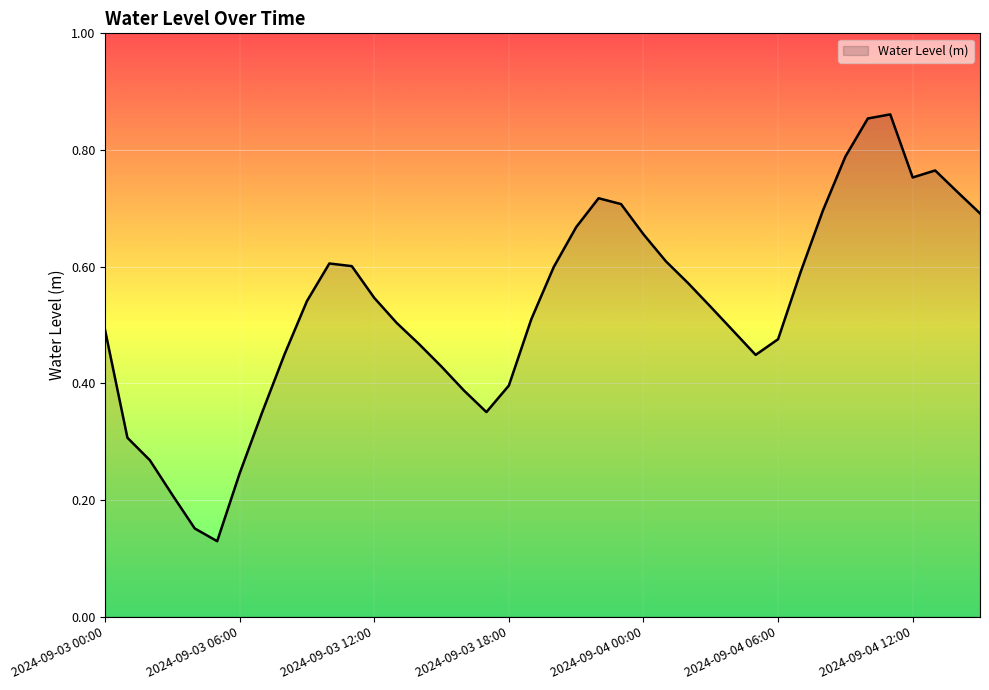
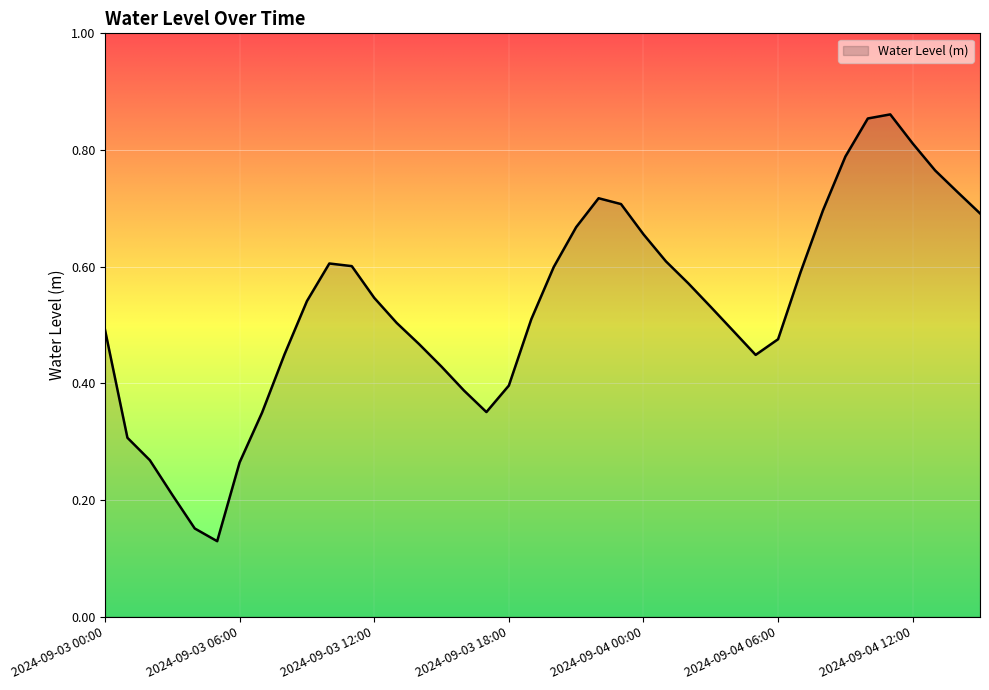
2024-09-03 06:00: 0.25 -> 0.26
2024-09-04 12:00: 0.75 -> 0.81
